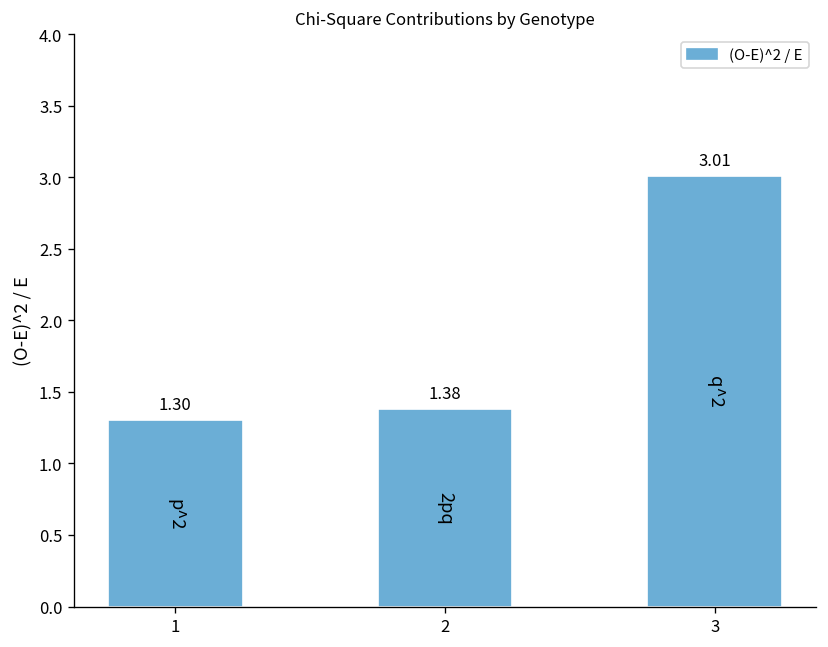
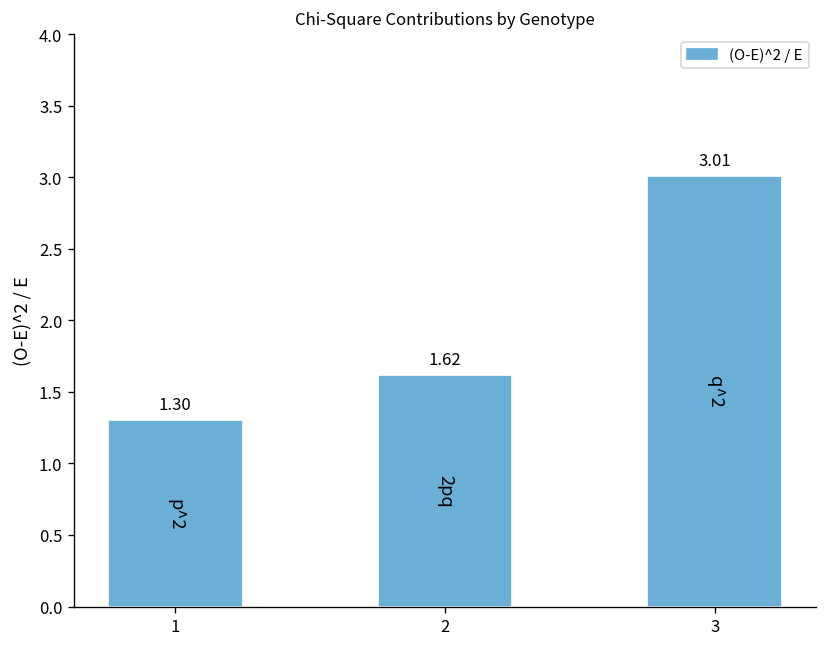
2: 1.38 -> 1.62
